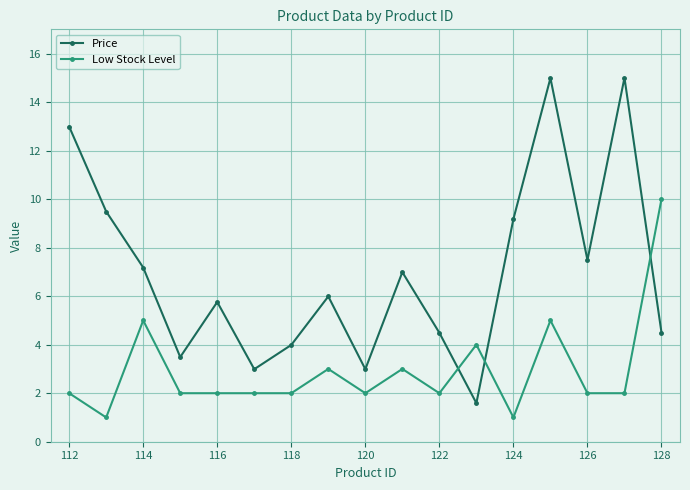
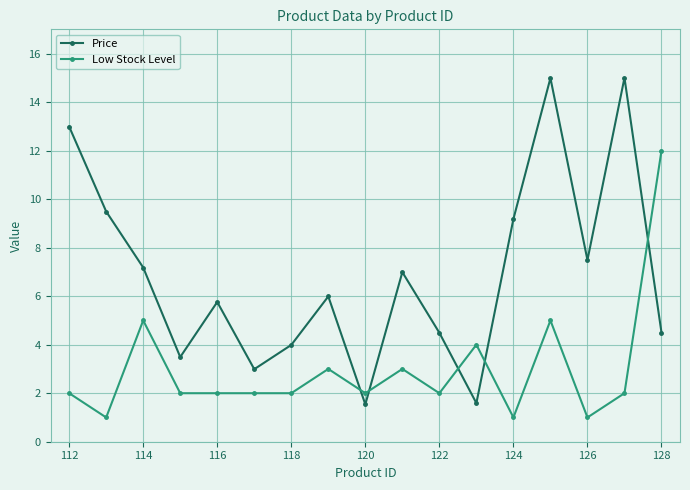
Price, 120: 3.0 -> 1.5
Low Stock Level, 126: 2 -> 1
Low Stock Level, 128: 10 -> 12
